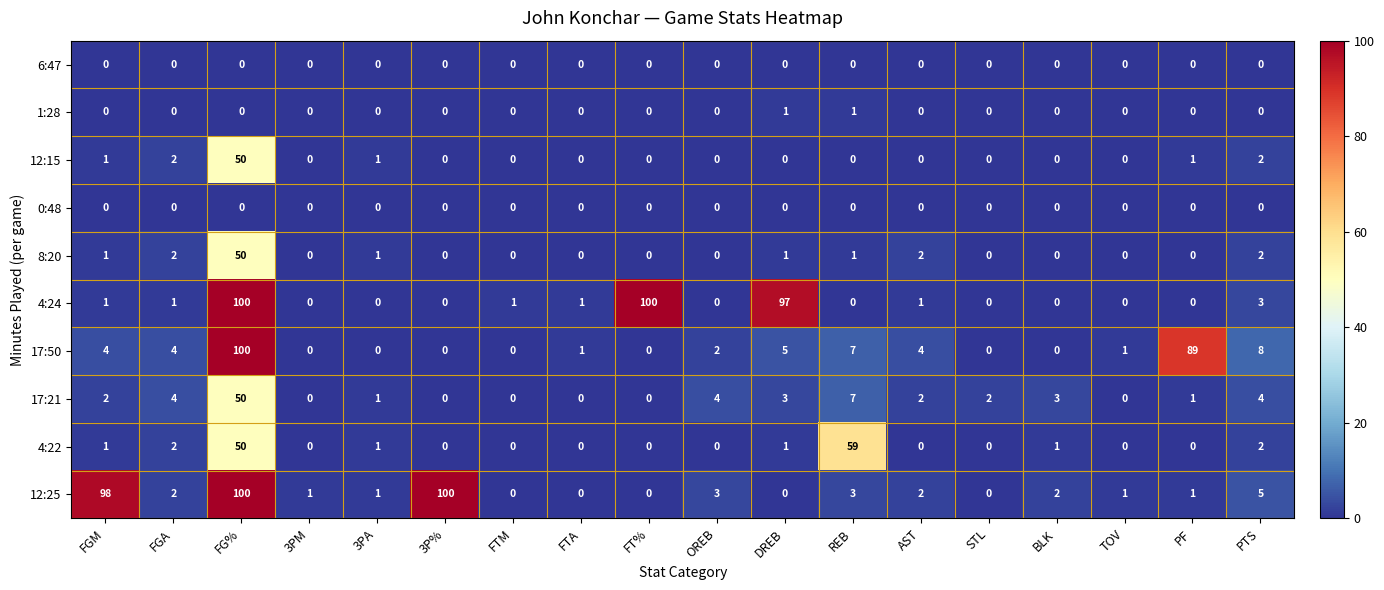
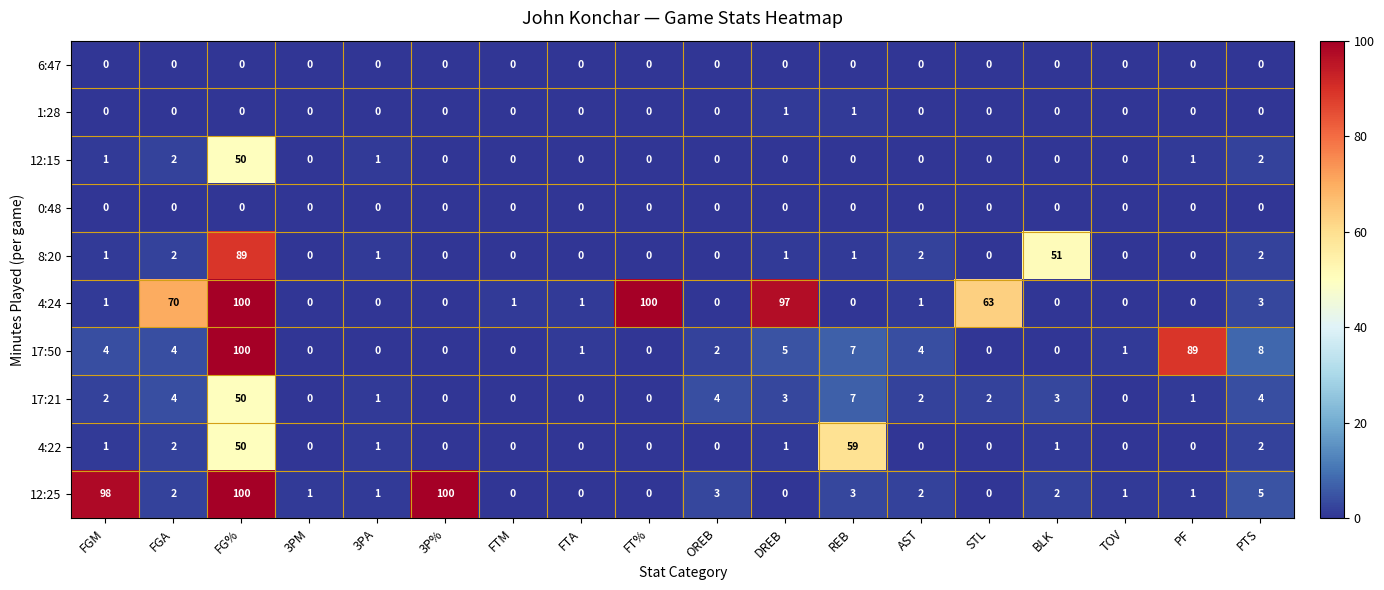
8:20, FG%: 50 -> 89
8:20, BLK: 0 -> 51
4:24, FGA: 1 -> 70
4:24, STL: 0 -> 63
